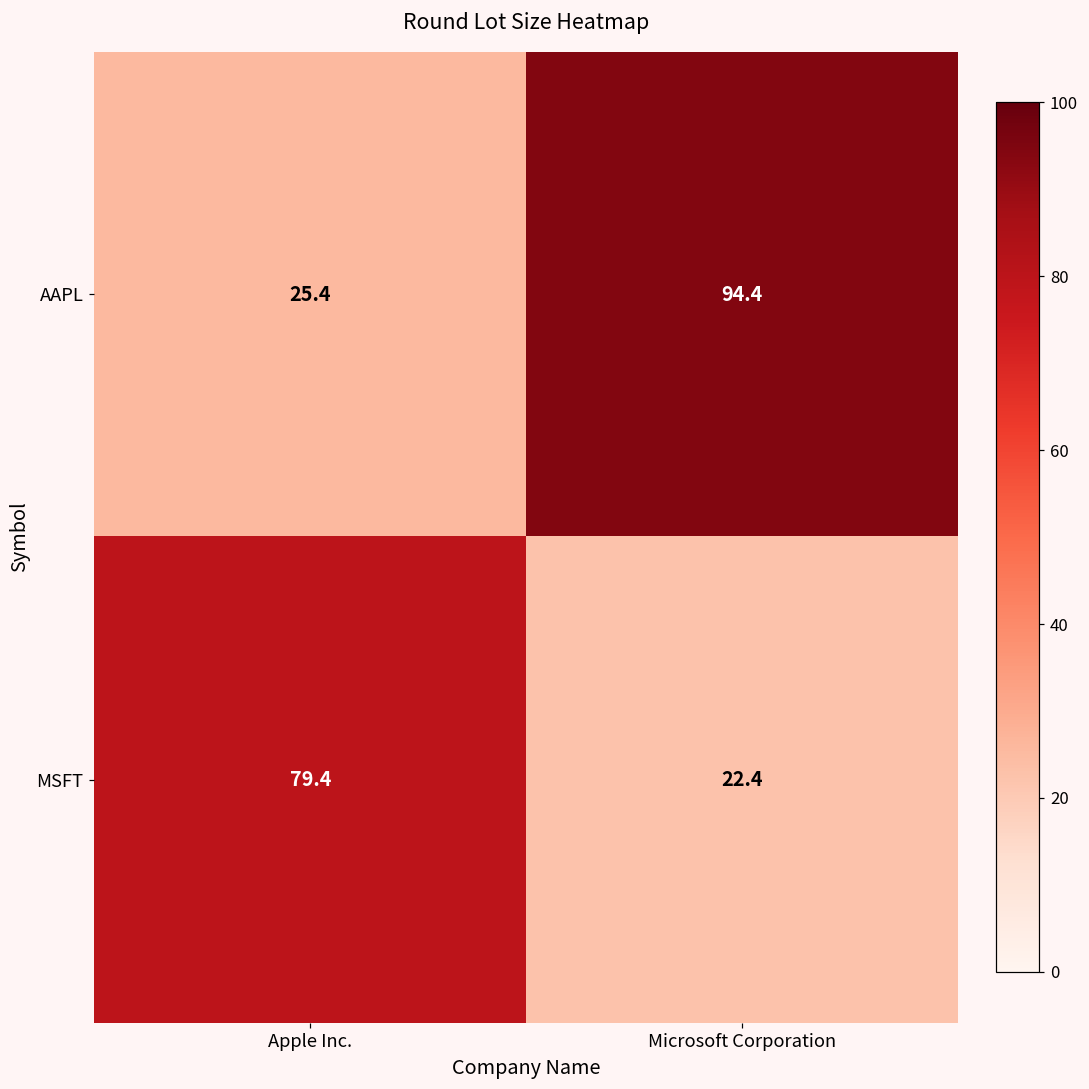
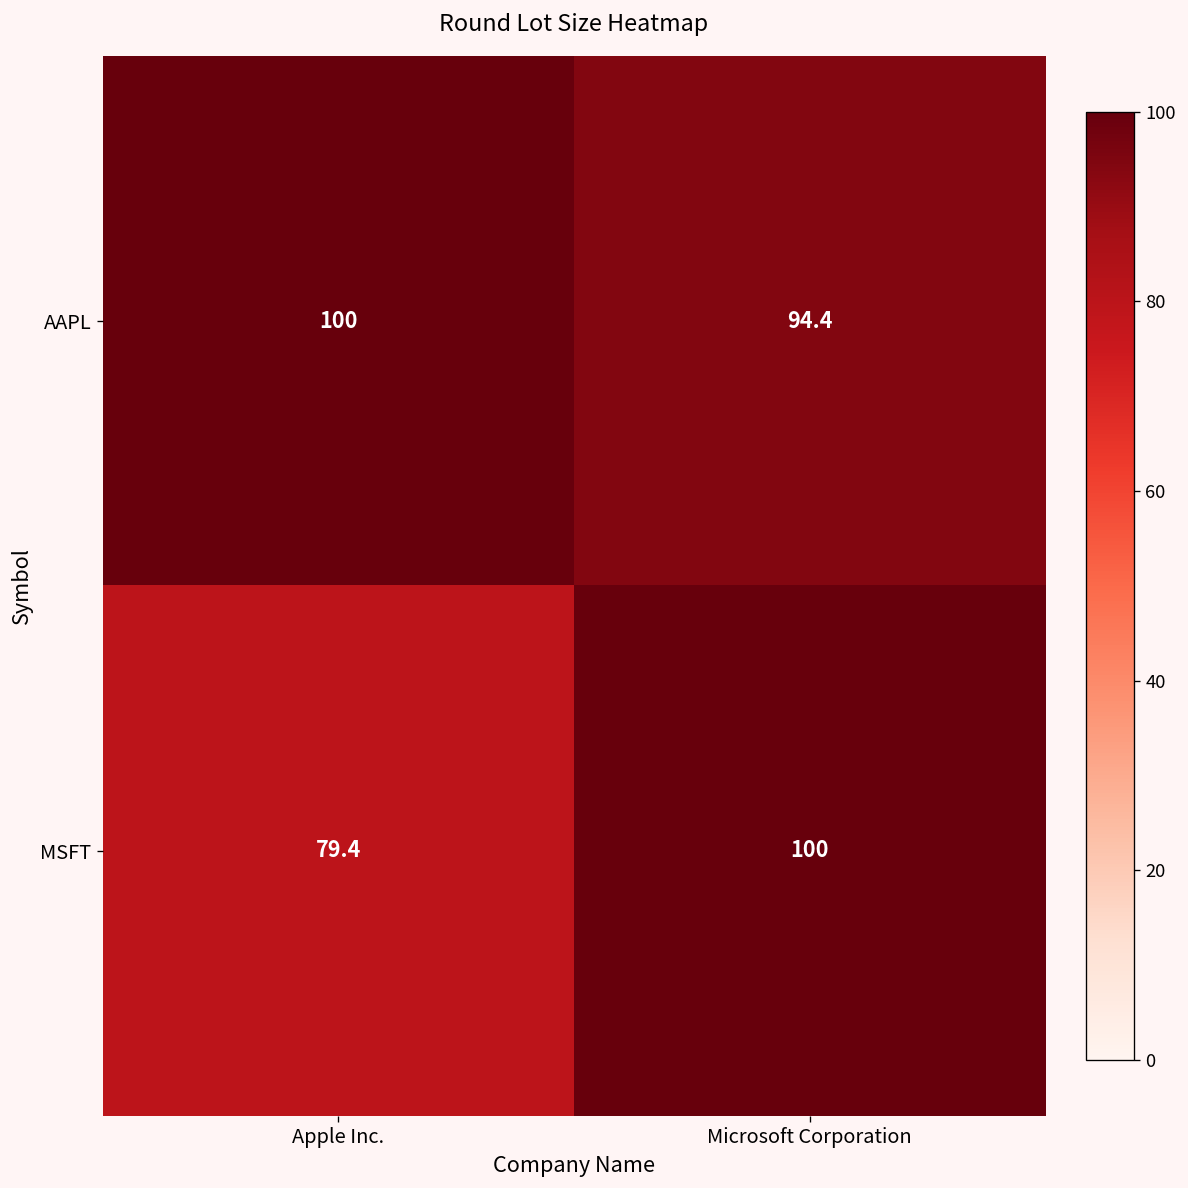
AAPL, Apple Inc.: 25.4 -> 100
MSFT, Microsoft Corporation: 22.4 -> 100
